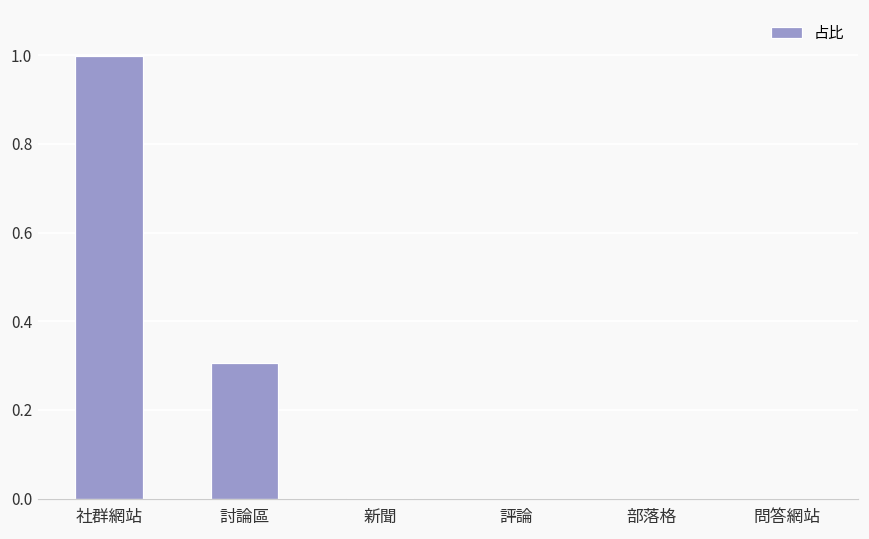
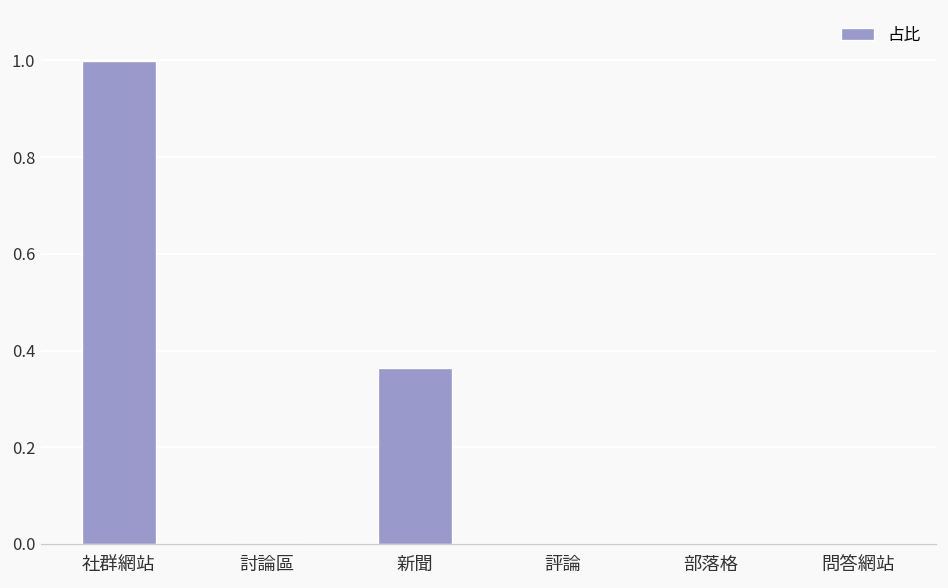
討論區: 0.31 -> 0.00
新聞: 0.00 -> 0.36
